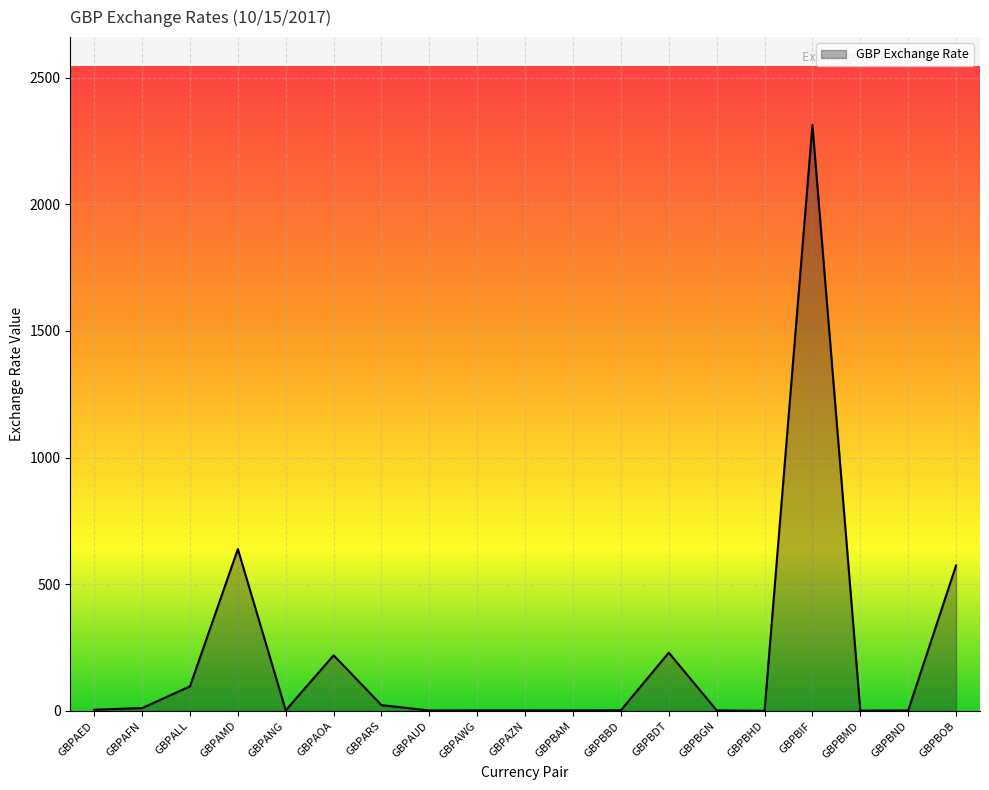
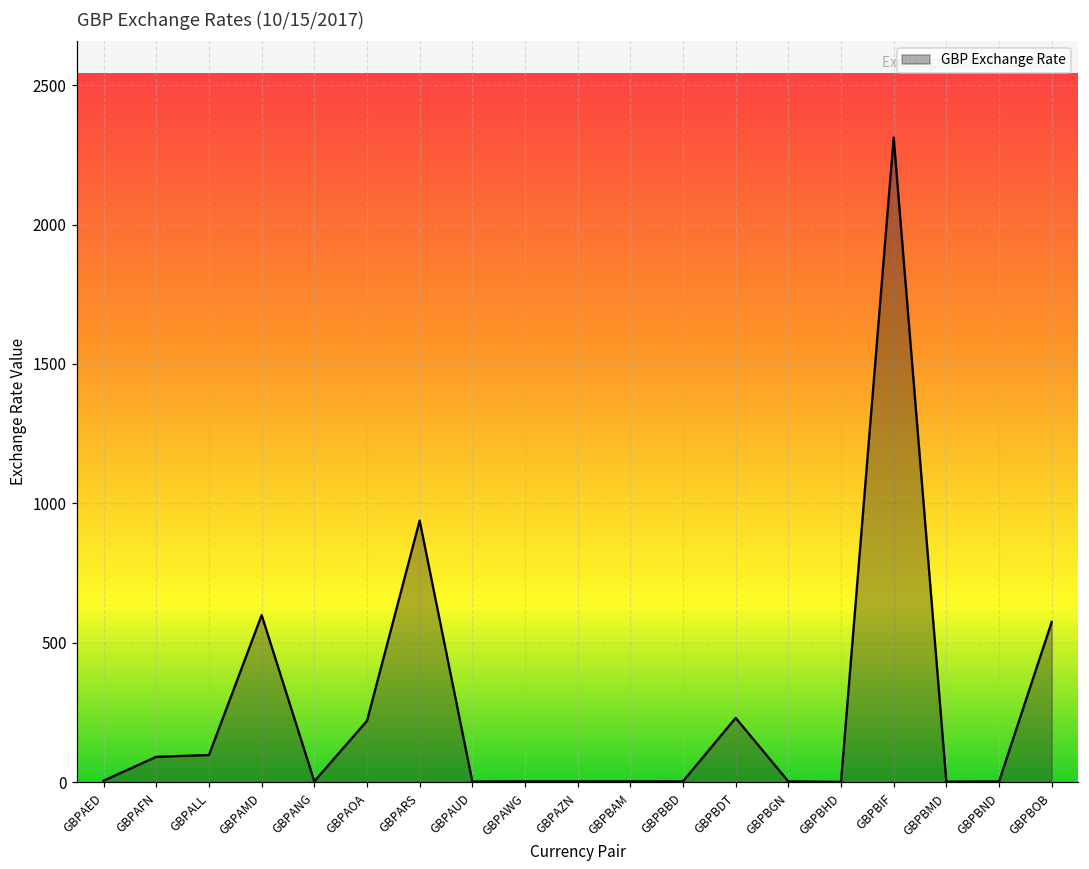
GBPAFN: 10 -> 90
GBPAMD: 640 -> 600
GBPARS: 20 -> 940
